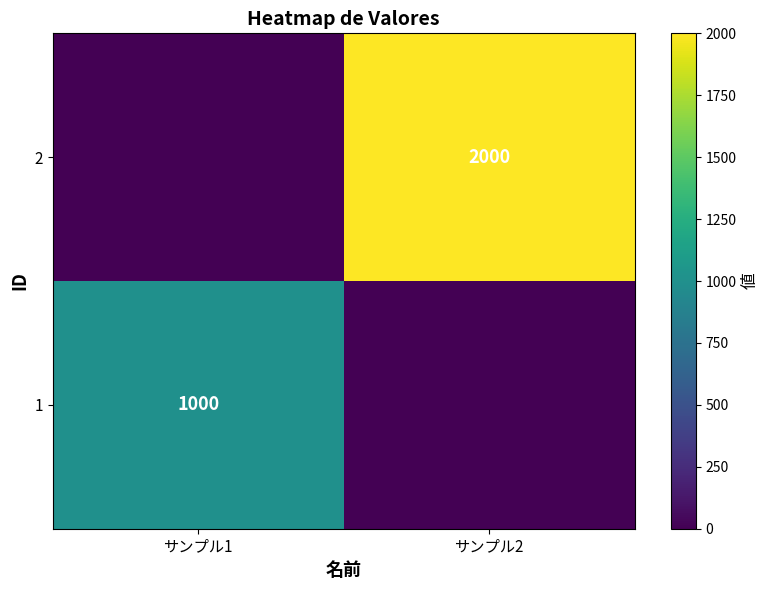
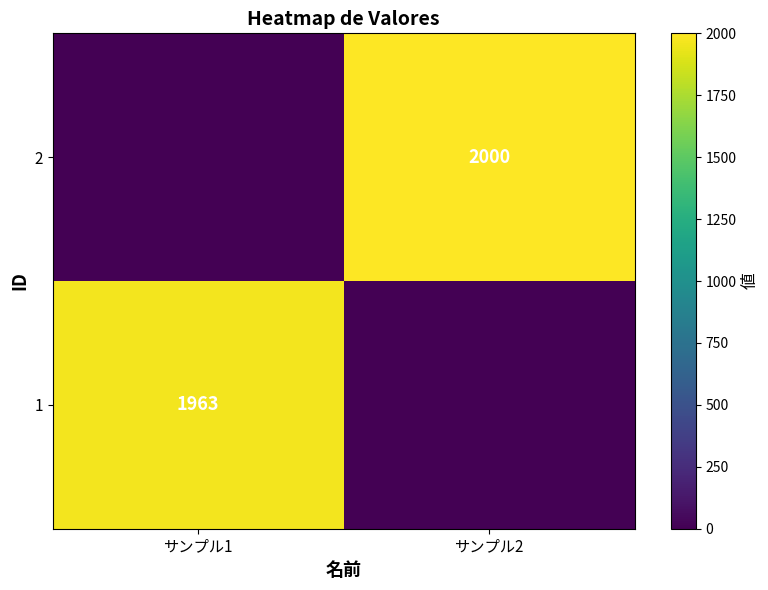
1, サンプル1: 1000 -> 1963
